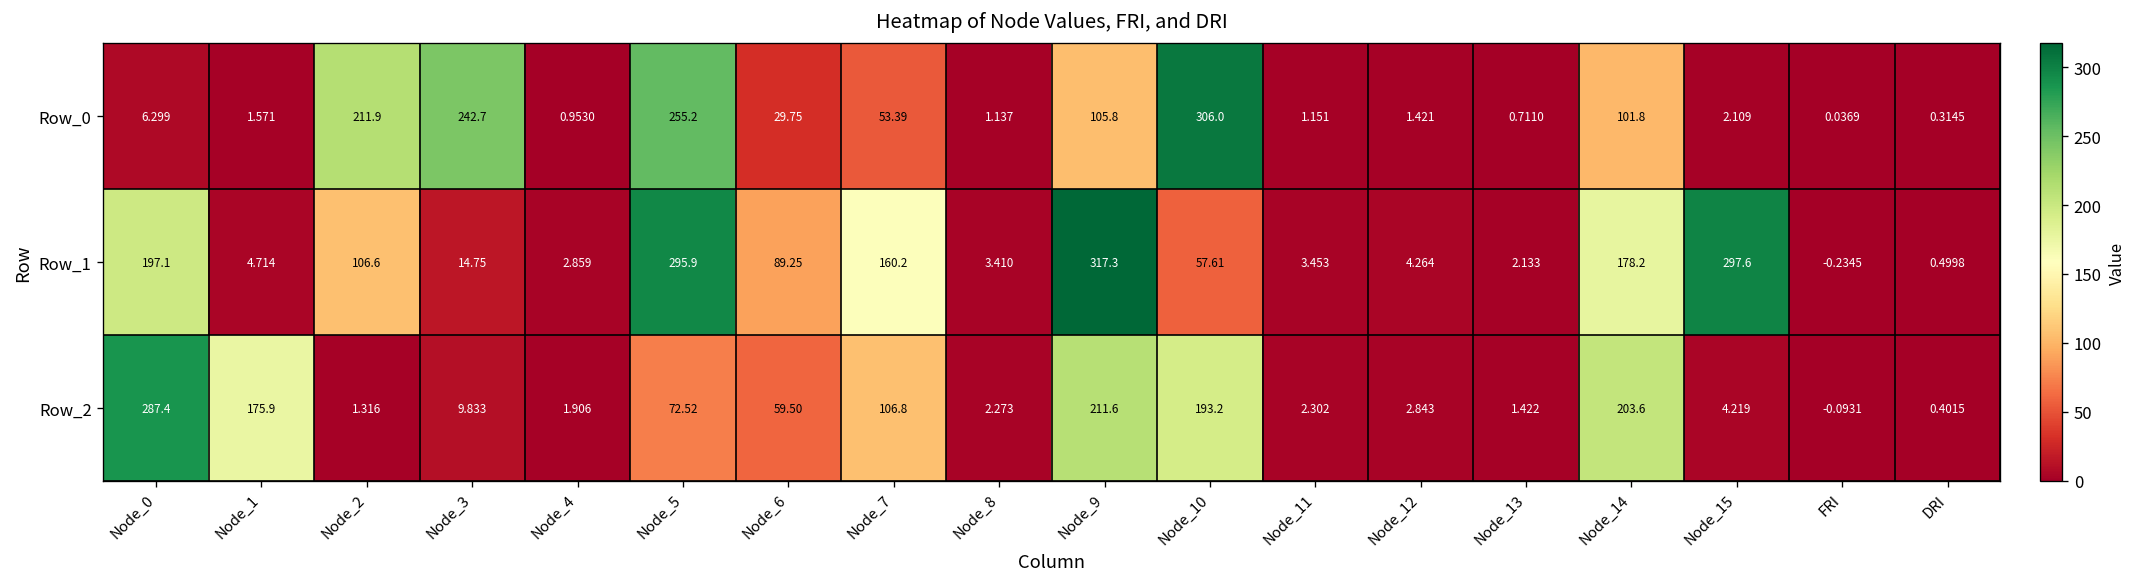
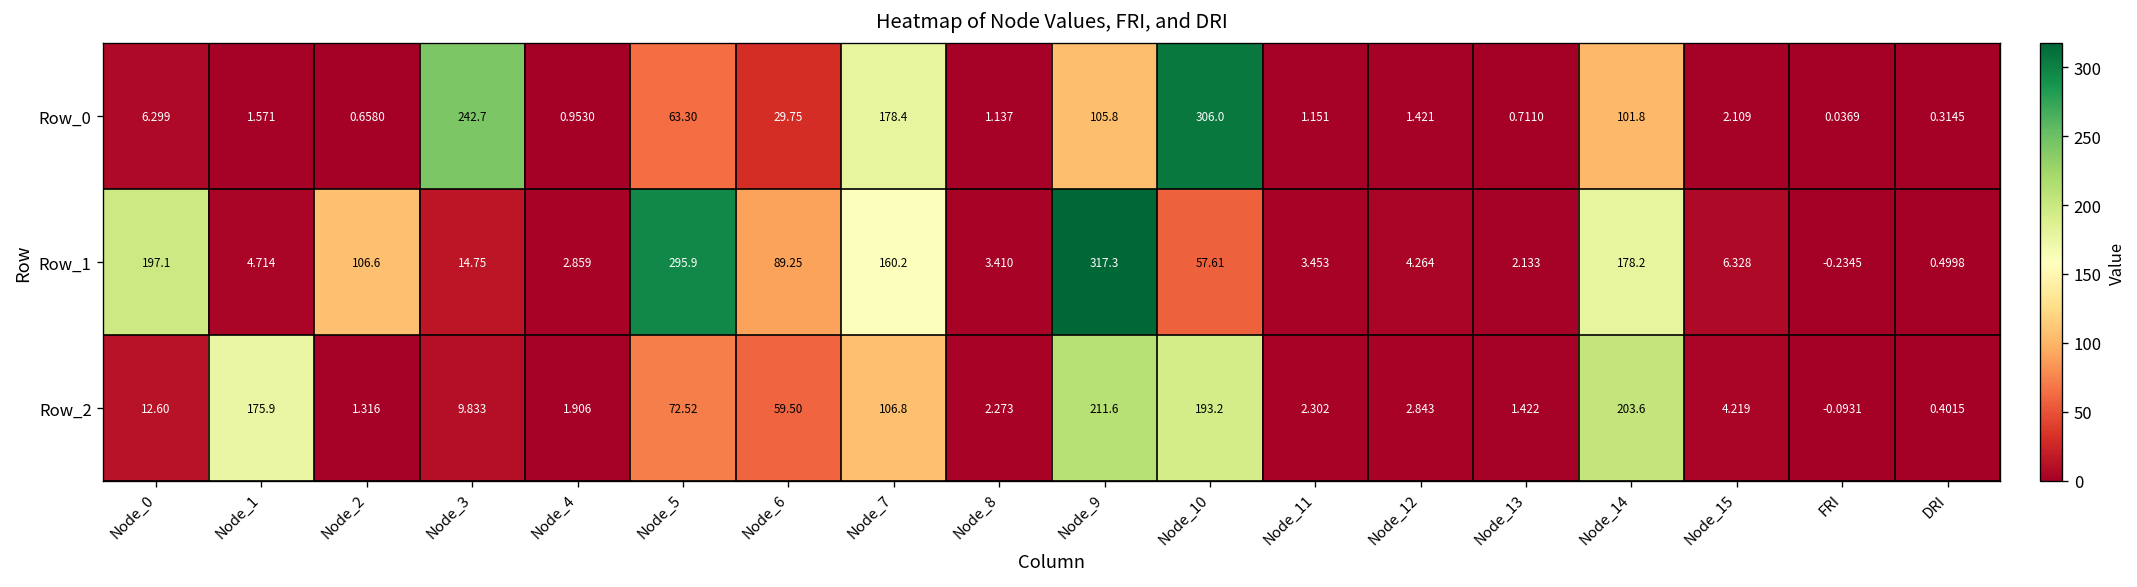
Row_0, Node_2: 211.9 -> 0.6580
Row_0, Node_5: 255.2 -> 63.30
Row_0, Node_7: 53.39 -> 178.4
Row_1, Node_15: 297.6 -> 6.328
Row_2, Node_0: 287.4 -> 12.60
